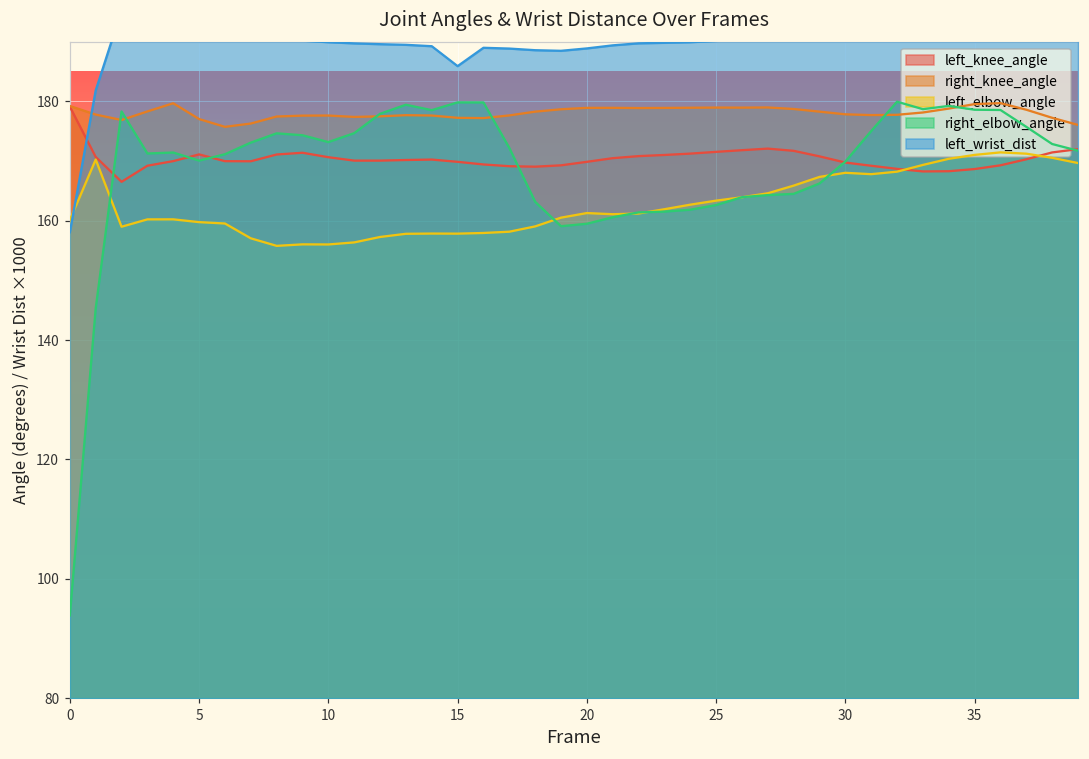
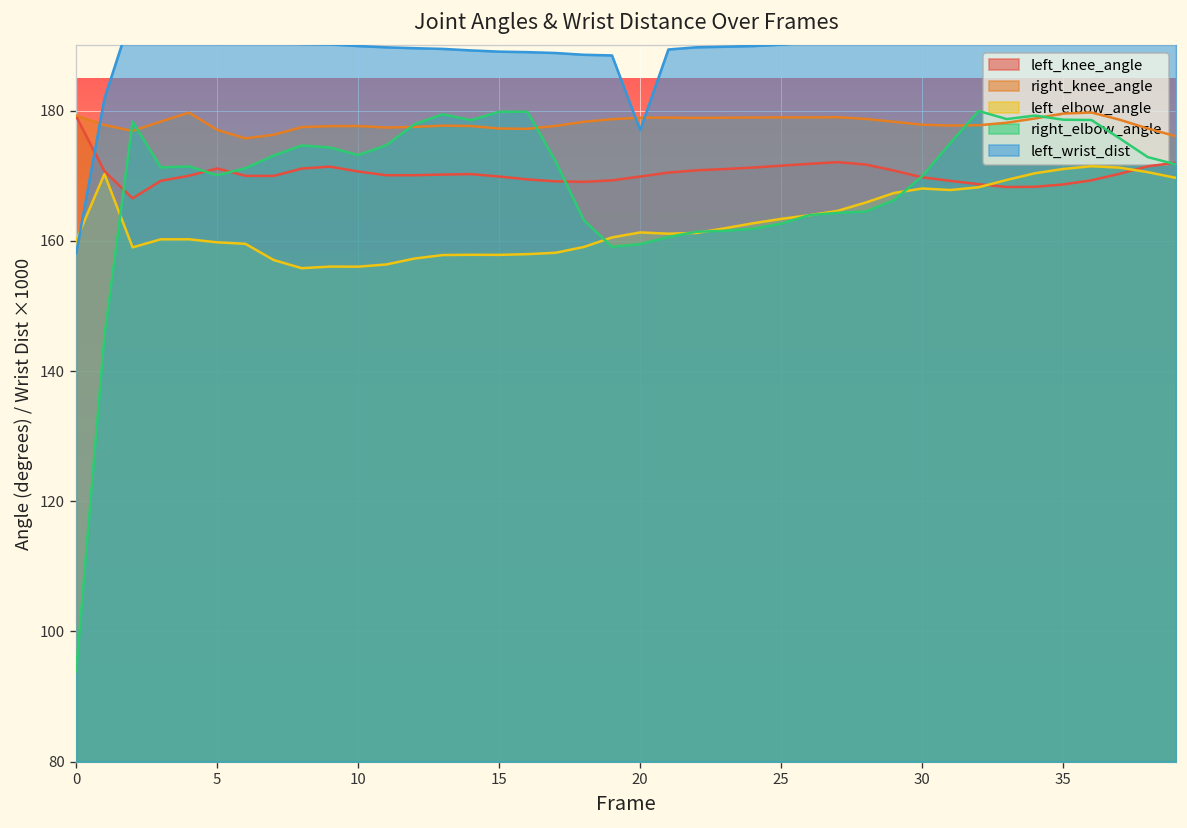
left_wrist_dist, 15: 186 -> 189
left_wrist_dist, 20: 189 -> 177
